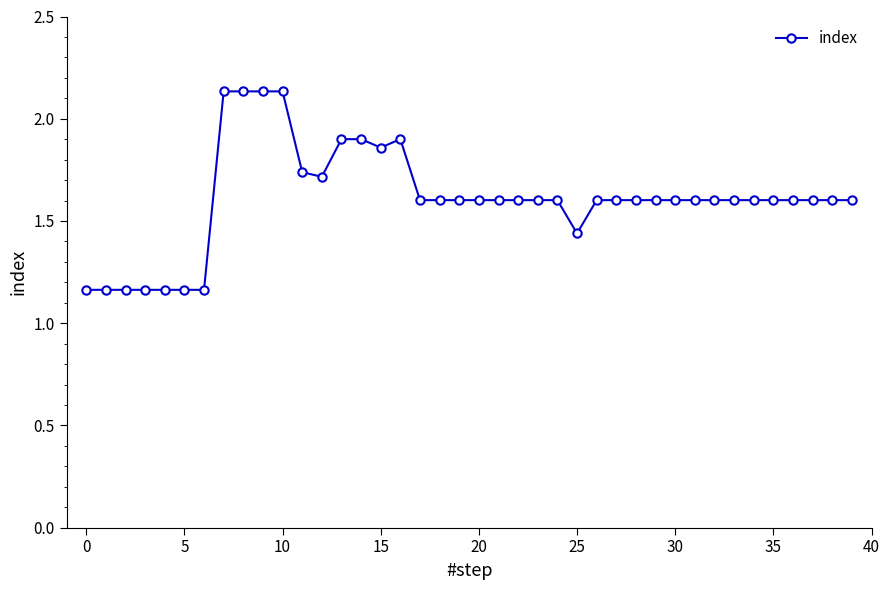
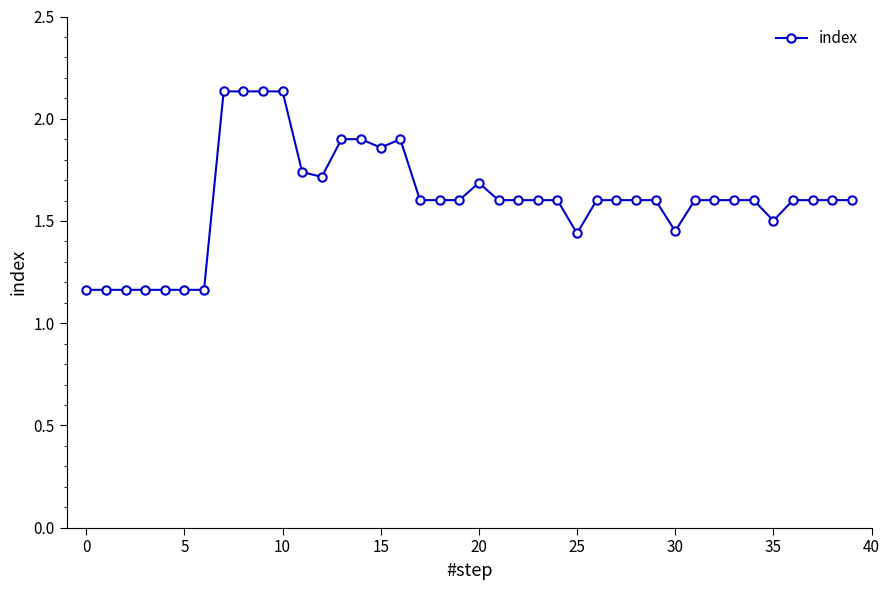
20: 1.60 -> 1.69
30: 1.60 -> 1.45
35: 1.60 -> 1.50
